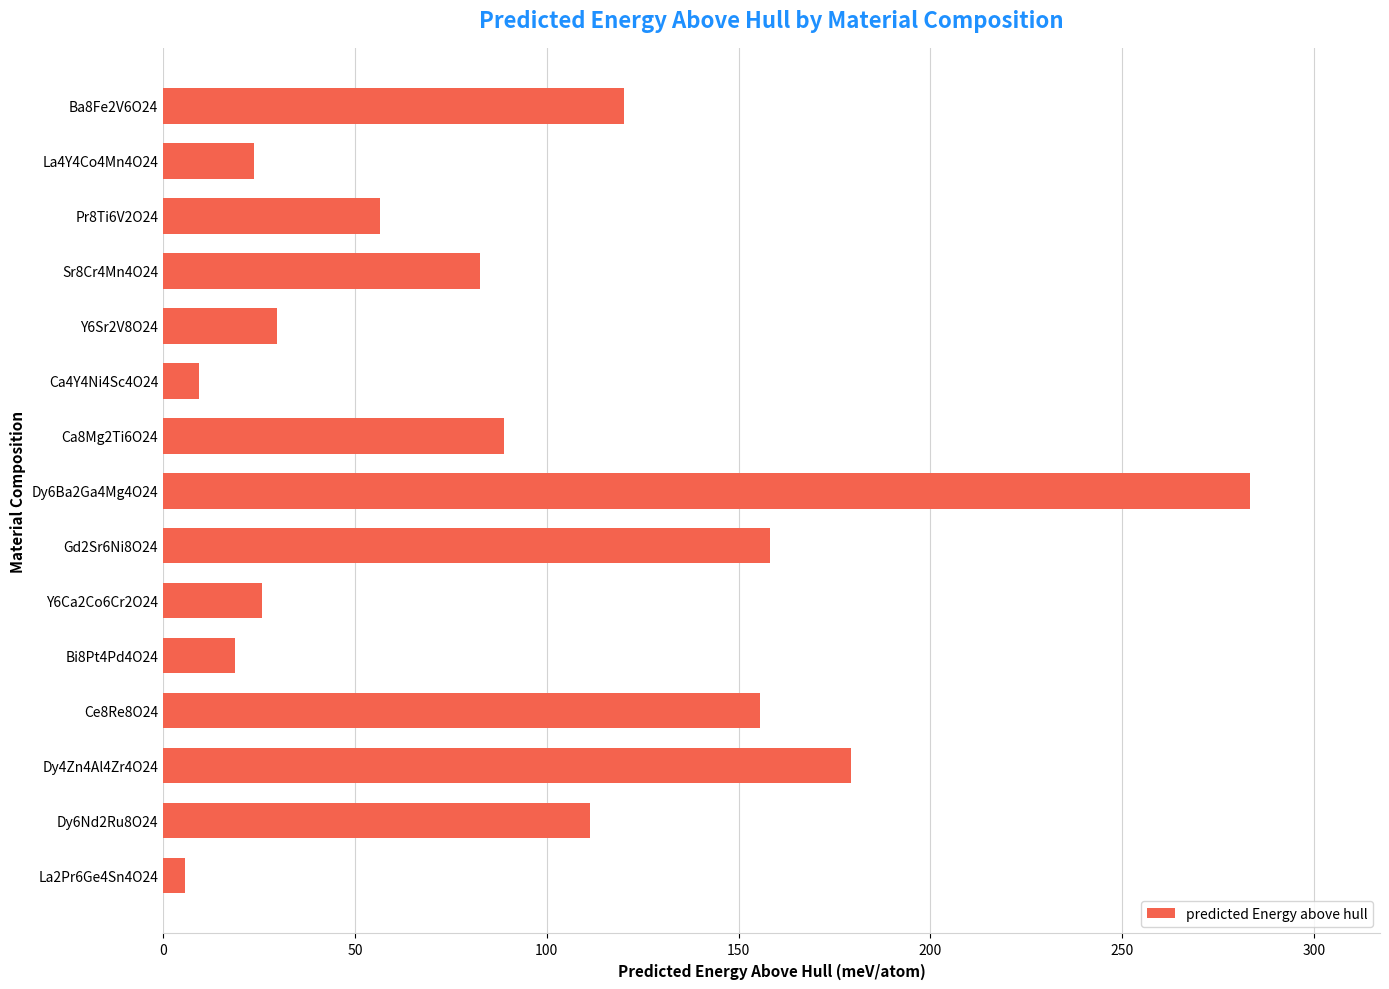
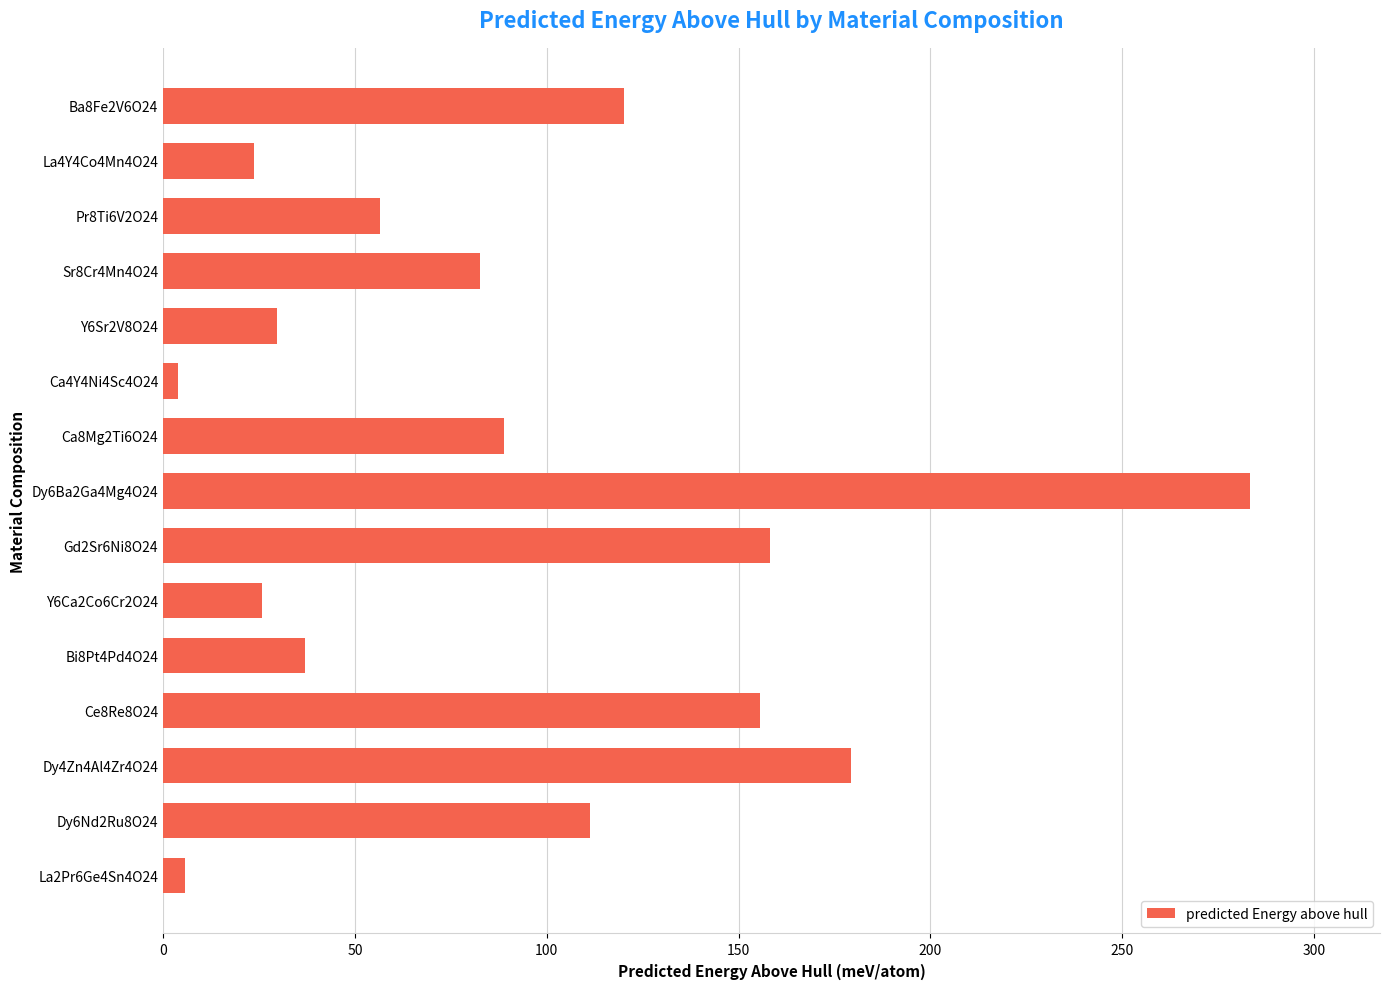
Ca4Y4Ni4Sc4O24: 9 -> 4
Bi8Pt4Pd4O24: 19 -> 37
